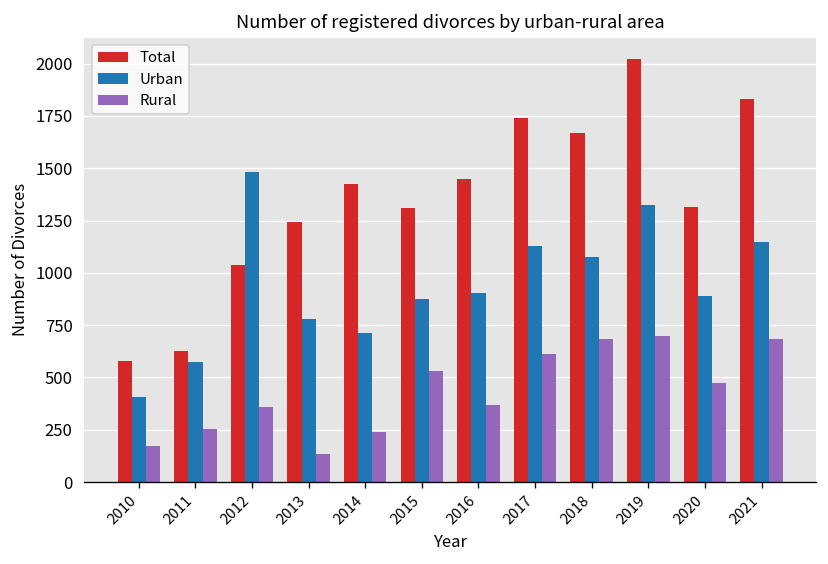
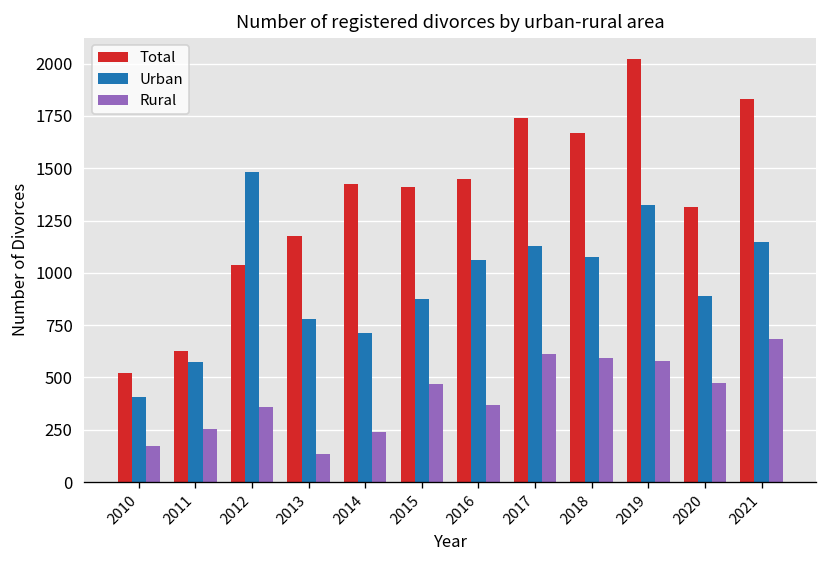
Total, 2010: 580 -> 520
Total, 2013: 1240 -> 1180
Total, 2015: 1310 -> 1410
Rural, 2015: 530 -> 470
Urban, 2016: 900 -> 1060
Rural, 2018: 690 -> 590
Rural, 2019: 700 -> 580
